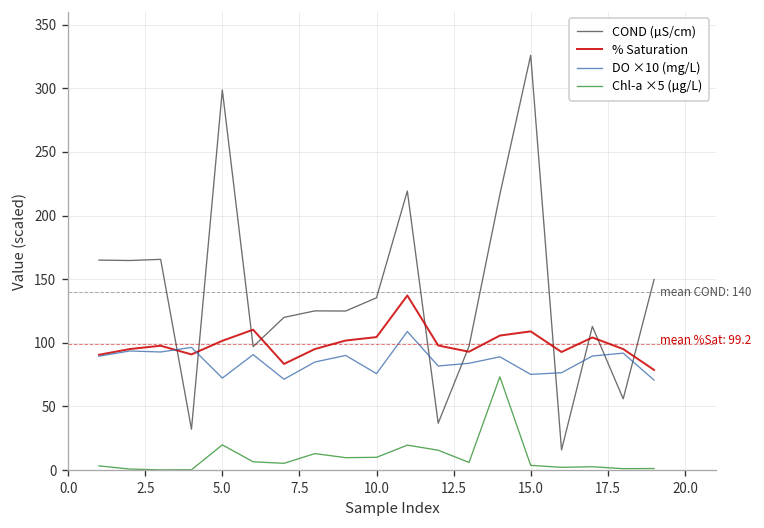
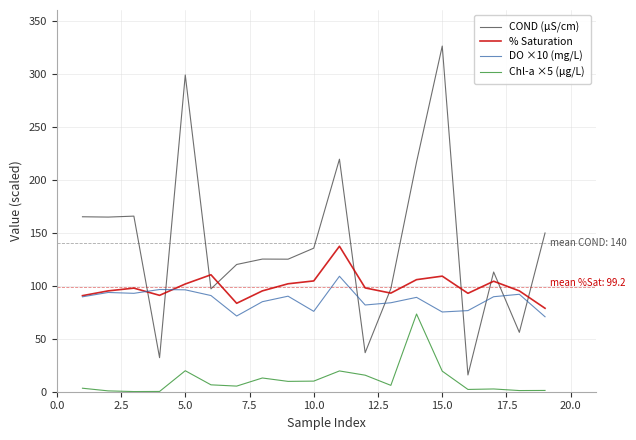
DO ×10 (mg/L), 5.0: 72 -> 96
Chl-a ×5 (µg/L), 15.0: 4 -> 19
